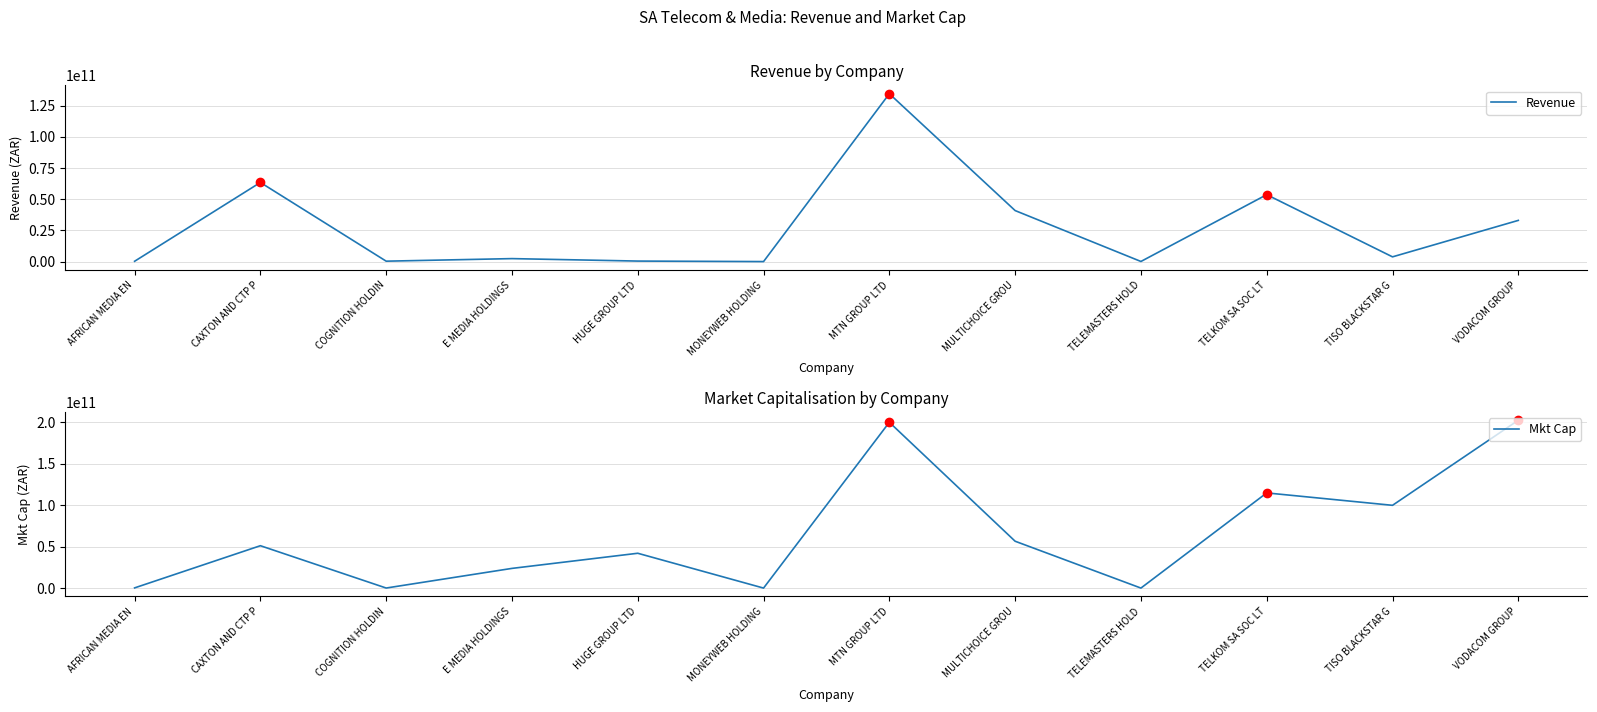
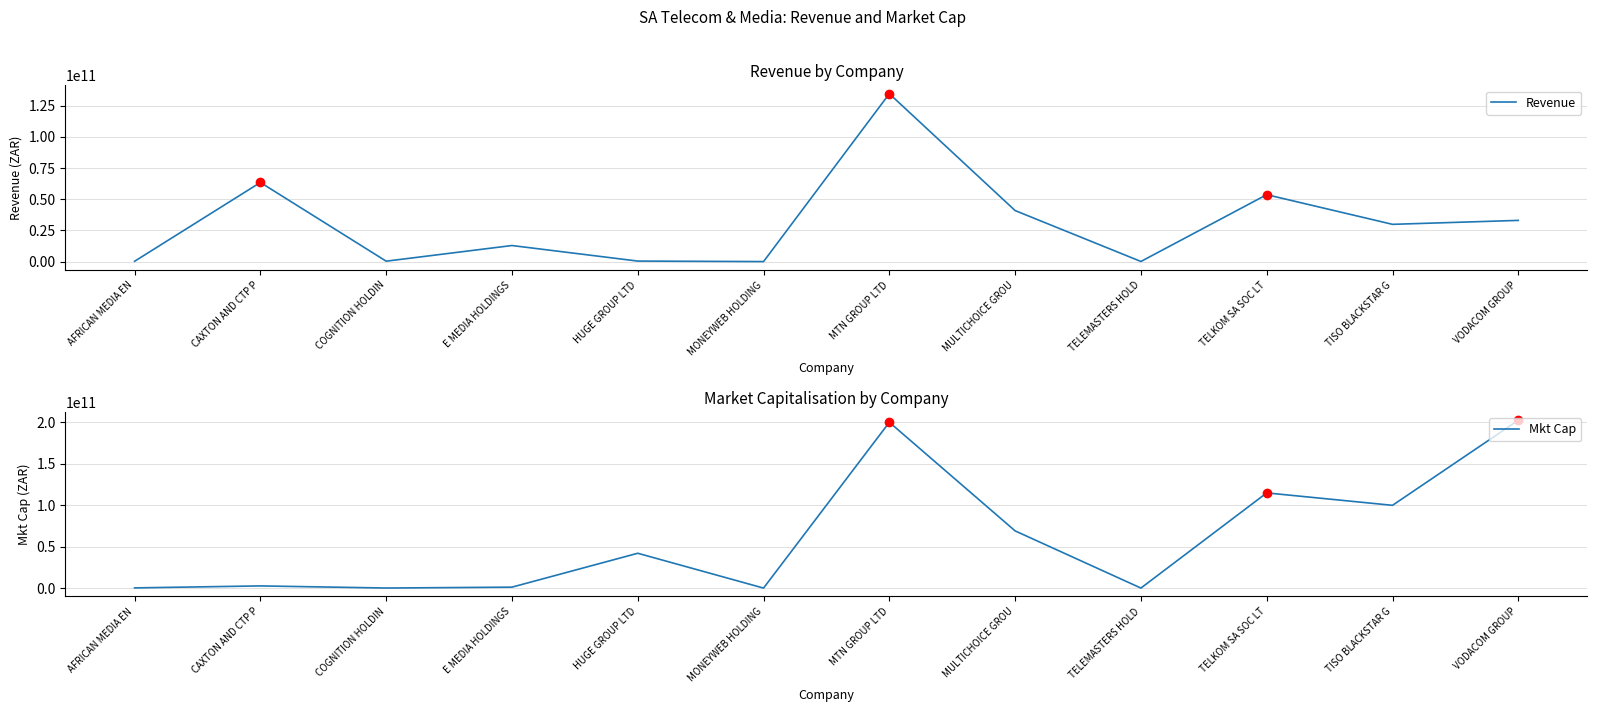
Revenue by Company, Revenue, E MEDIA HOLDINGS: 2000000000 -> 13000000000
Revenue by Company, Revenue, TISO BLACKSTAR G: 4000000000 -> 30000000000
Market Capitalisation by Company, Mkt Cap, CAXTON AND CTP P: 50000000000 -> 0
Market Capitalisation by Company, Mkt Cap, E MEDIA HOLDINGS: 20000000000 -> 0
Market Capitalisation by Company, Mkt Cap, MULTICHOICE GROU: 60000000000 -> 70000000000
